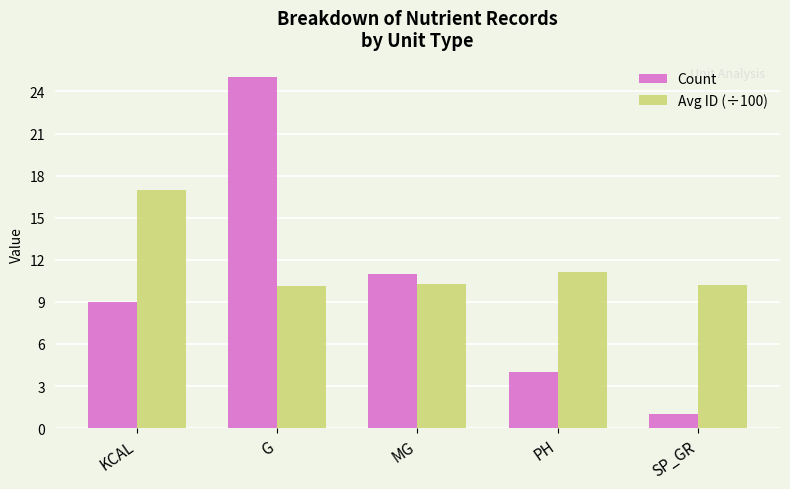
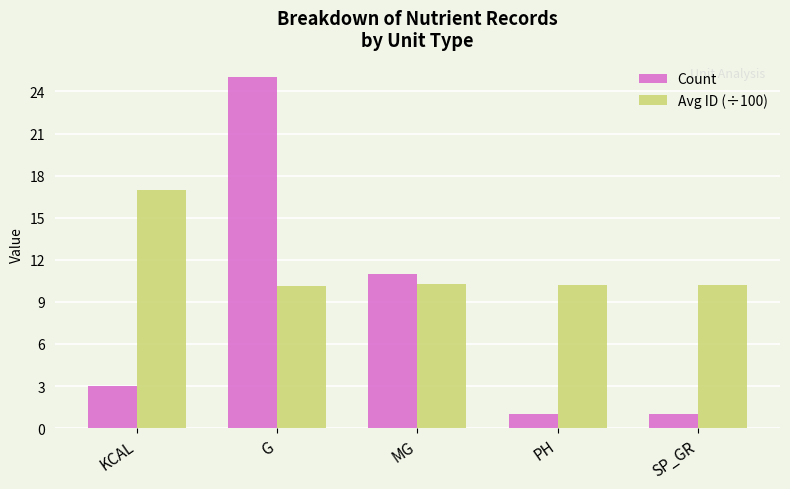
Count, KCAL: 9 -> 3
Count, PH: 4 -> 1
Avg ID (÷100), PH: 11.2 -> 10.2
